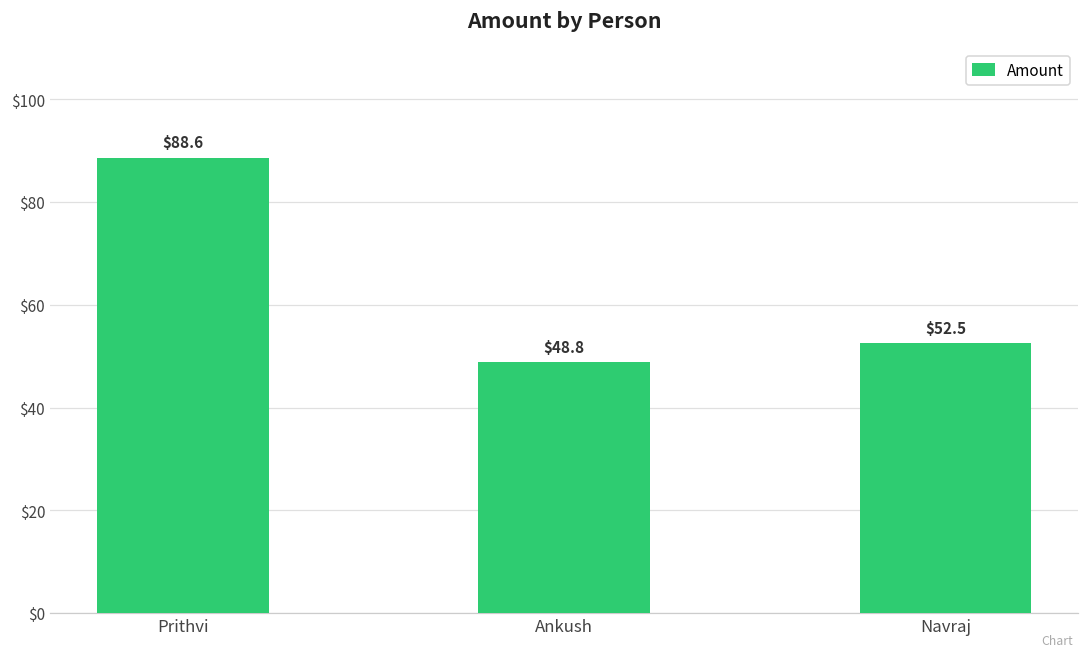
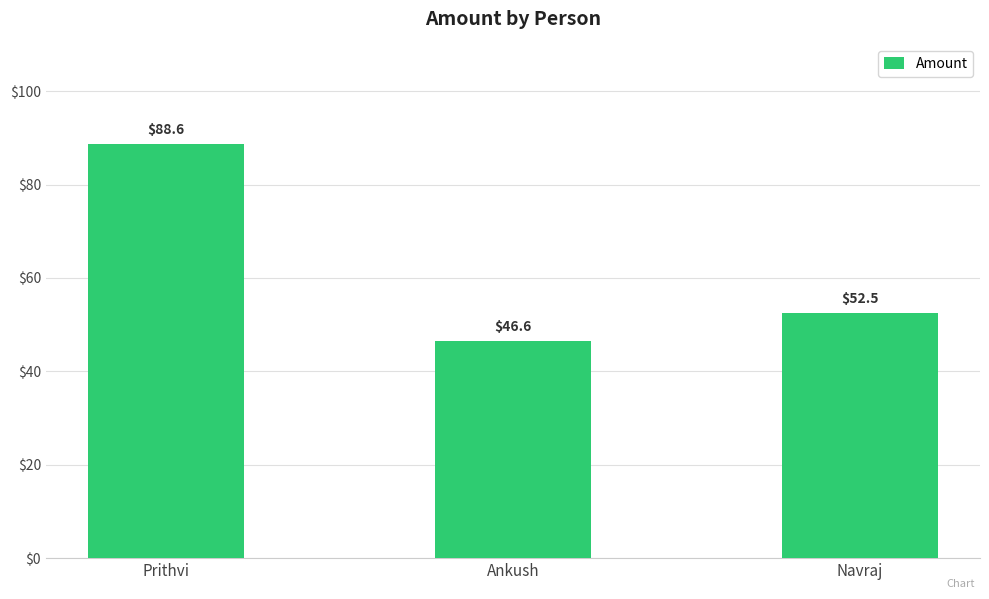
Ankush: $48.8 -> $46.6
